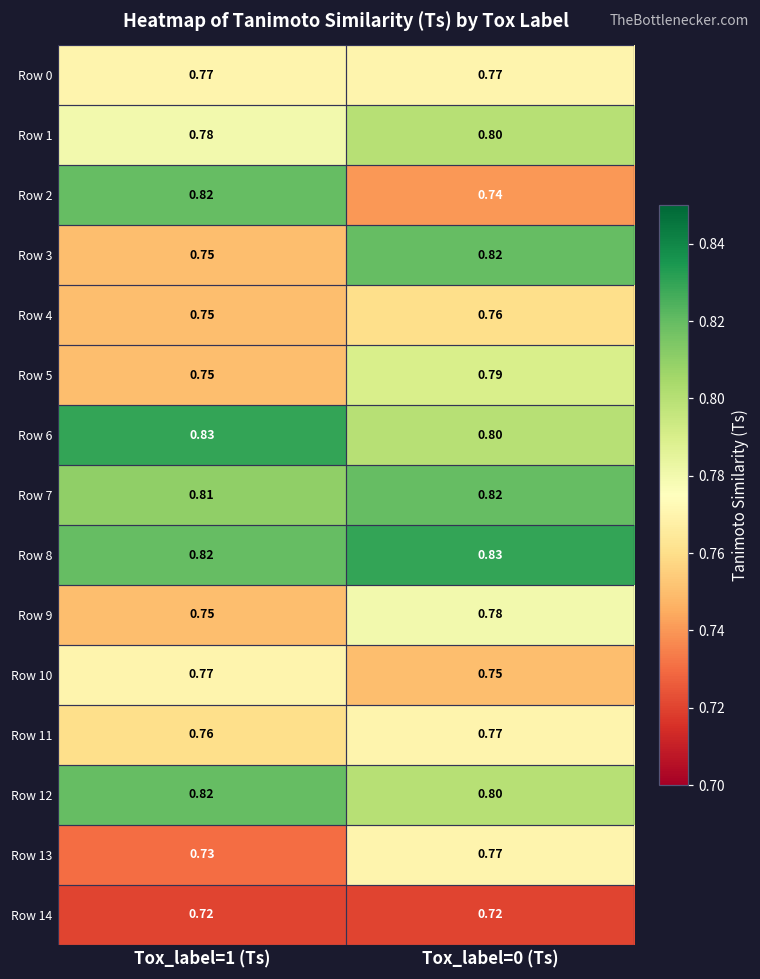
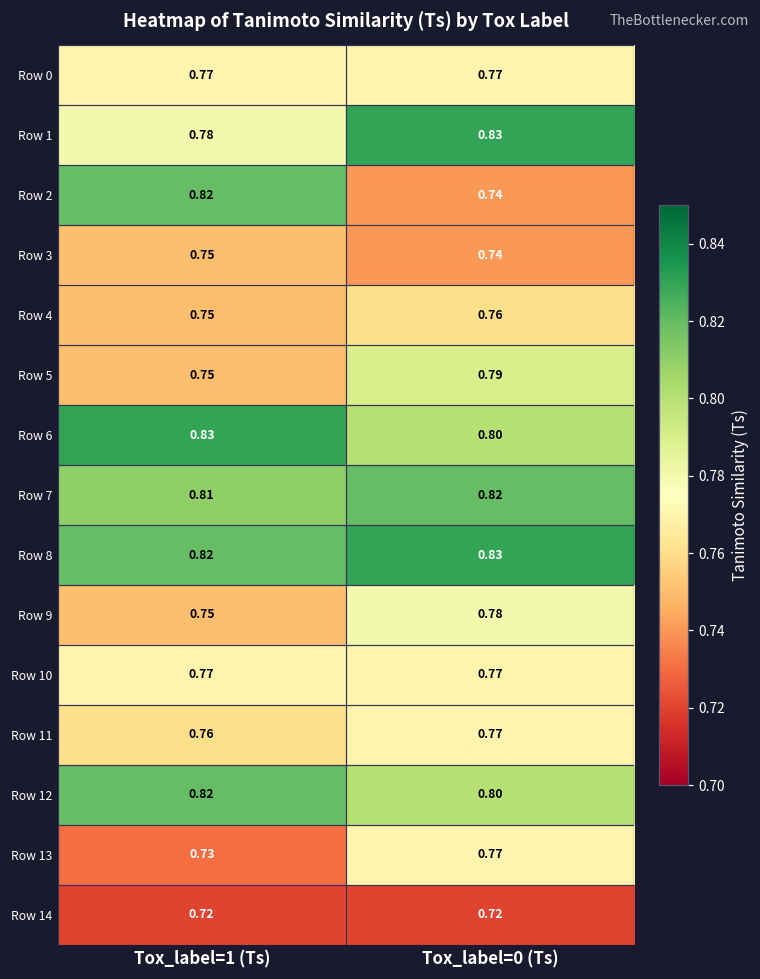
Row 1, Tox_label=0 (Ts): 0.80 -> 0.83
Row 3, Tox_label=0 (Ts): 0.82 -> 0.74
Row 10, Tox_label=0 (Ts): 0.75 -> 0.77
